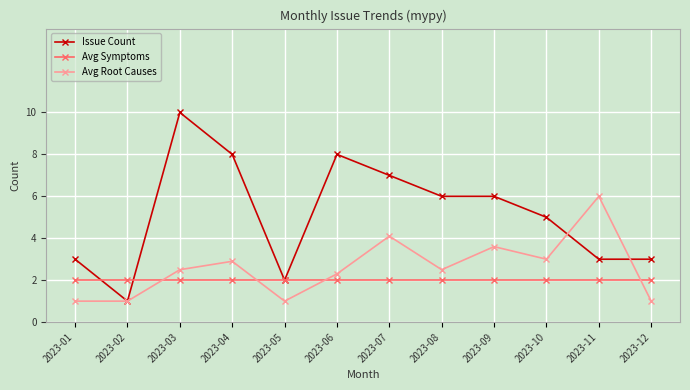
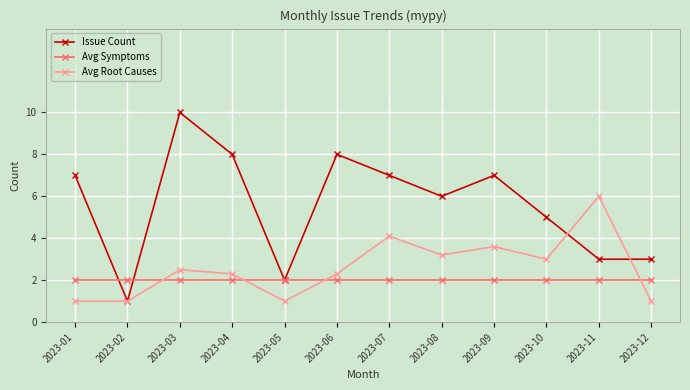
Issue Count, 2023-01: 3 -> 7
Avg Root Causes, 2023-04: 2.9 -> 2.3
Avg Root Causes, 2023-08: 2.5 -> 3.2
Issue Count, 2023-09: 6 -> 7
